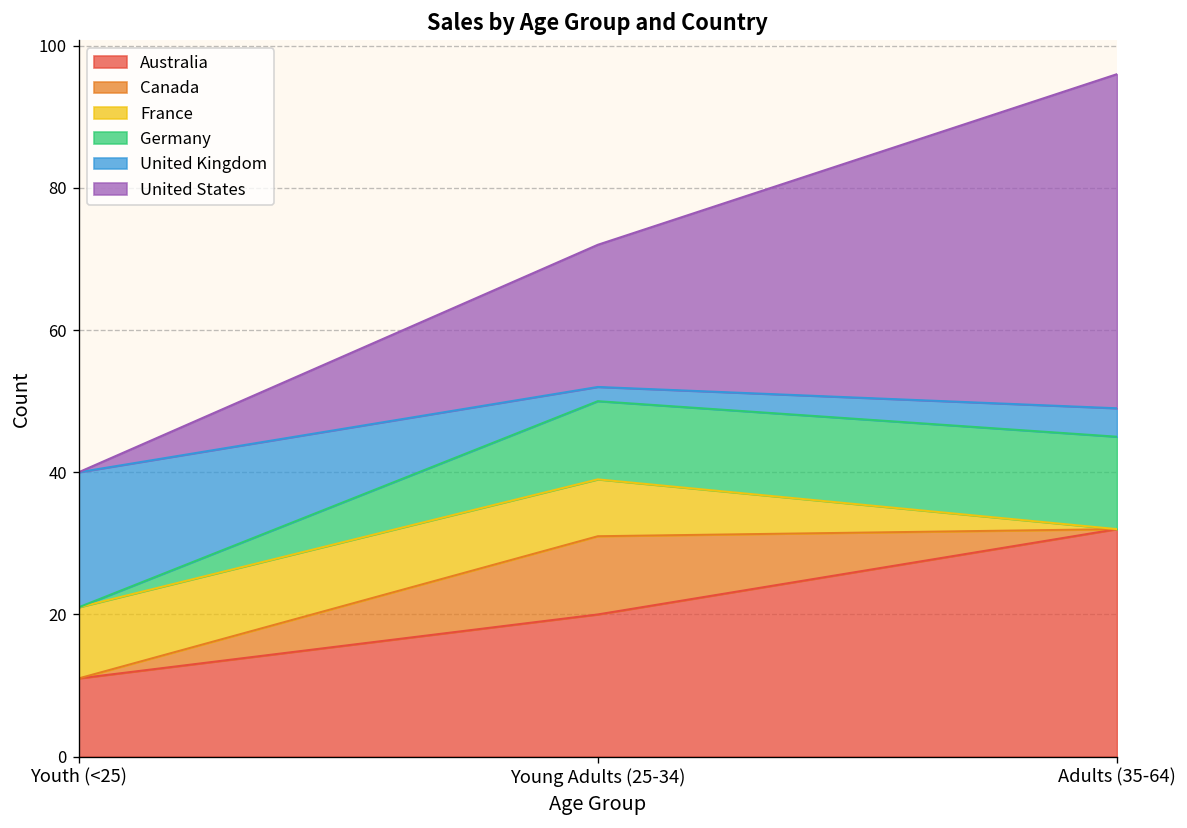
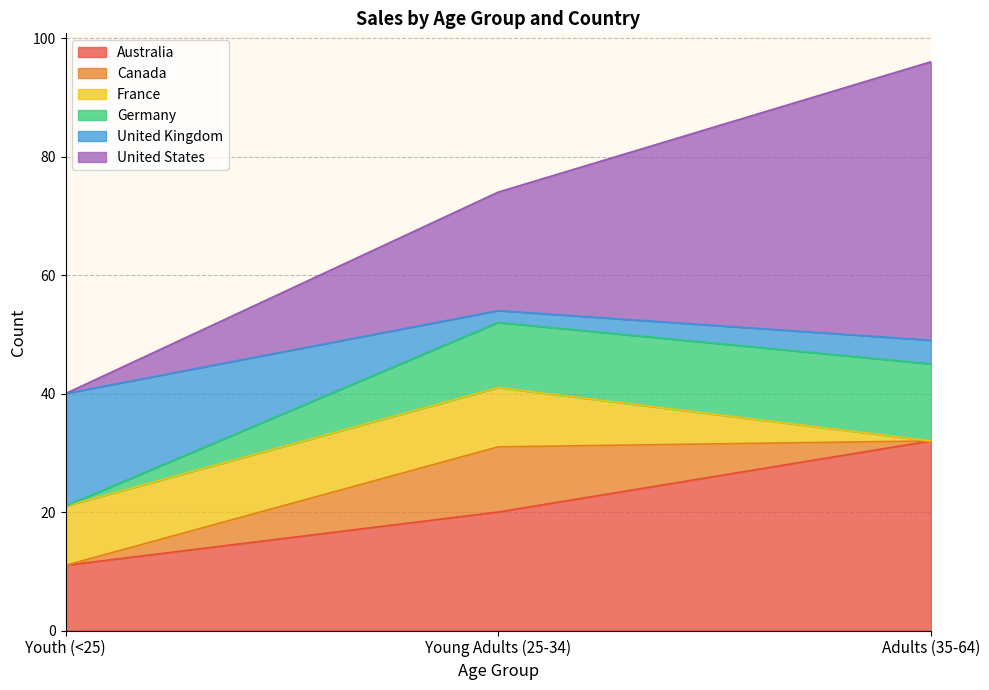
France, Young Adults (25-34): 8 -> 10
